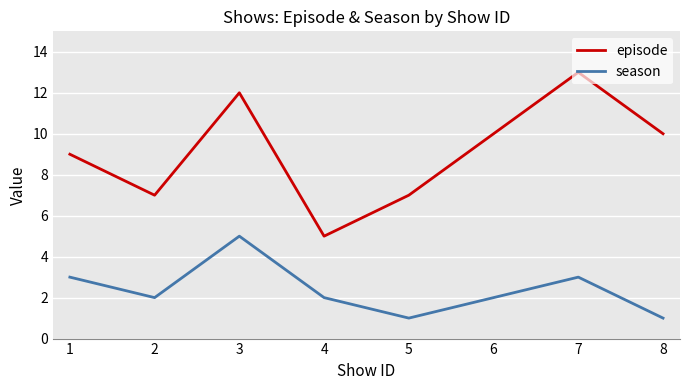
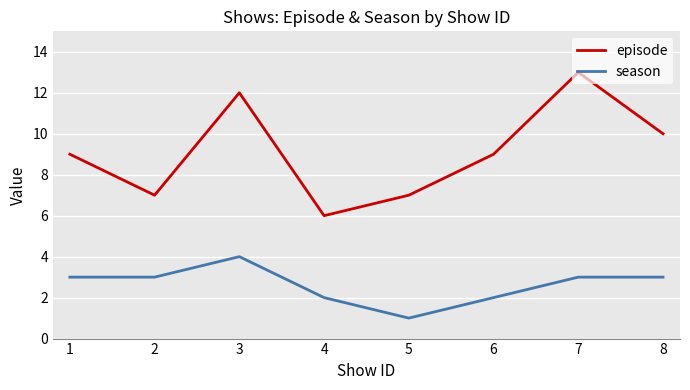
season, 2: 2 -> 3
season, 3: 5 -> 4
episode, 4: 5 -> 6
episode, 6: 10 -> 9
season, 8: 1 -> 3
